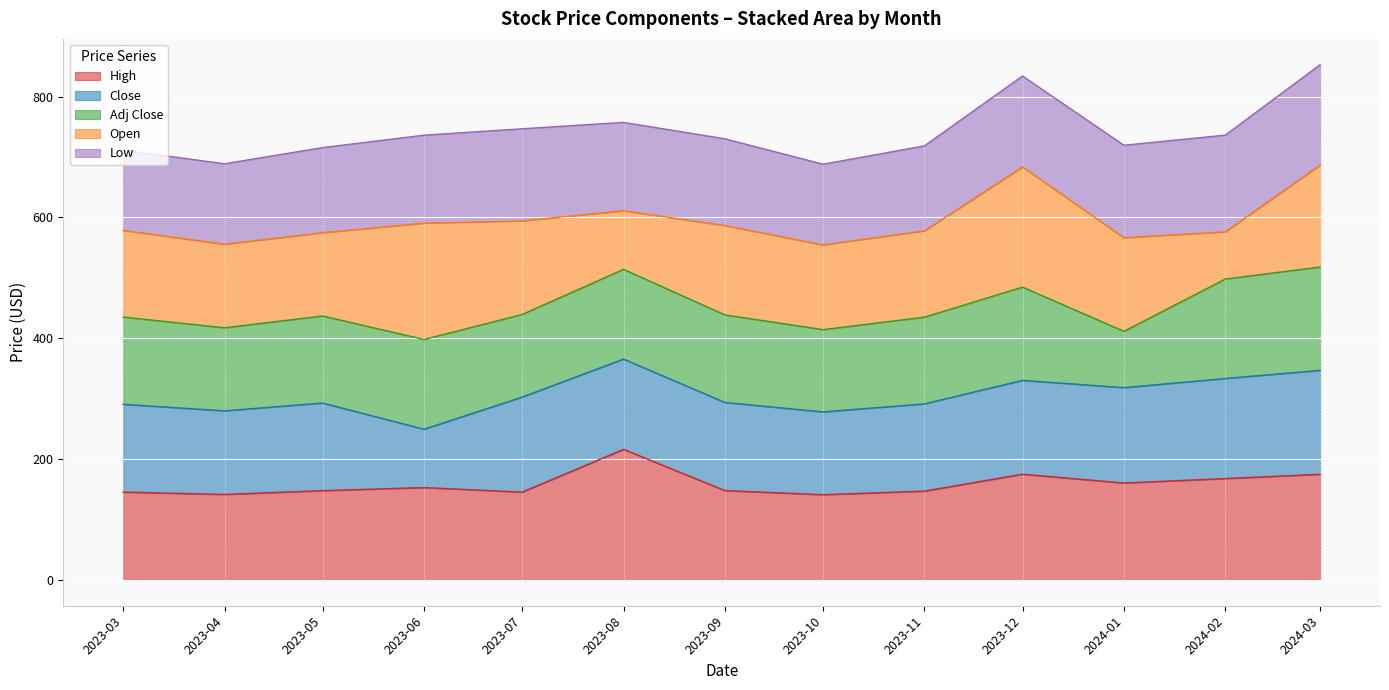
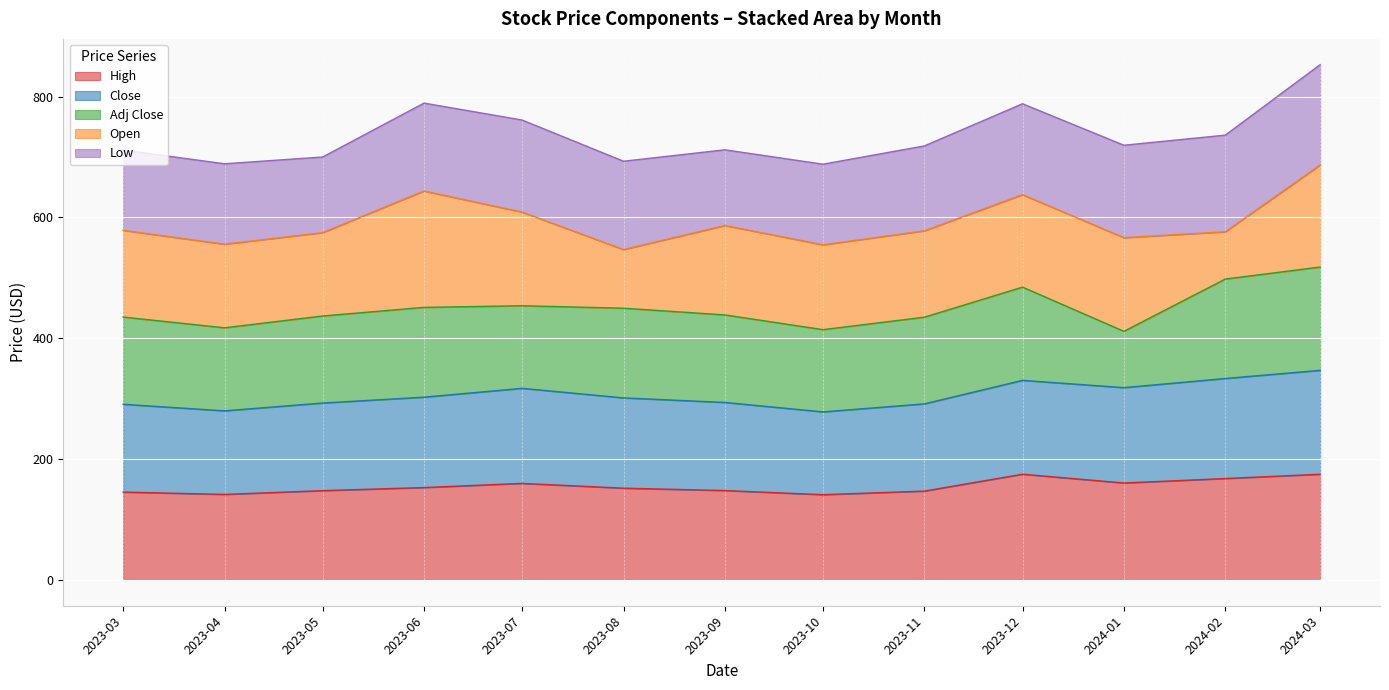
Low, 2023-05: 140 -> 130
Close, 2023-06: 100 -> 150
High, 2023-07: 150 -> 160
High, 2023-08: 220 -> 150
Low, 2023-09: 140 -> 130
Open, 2023-12: 200 -> 150
